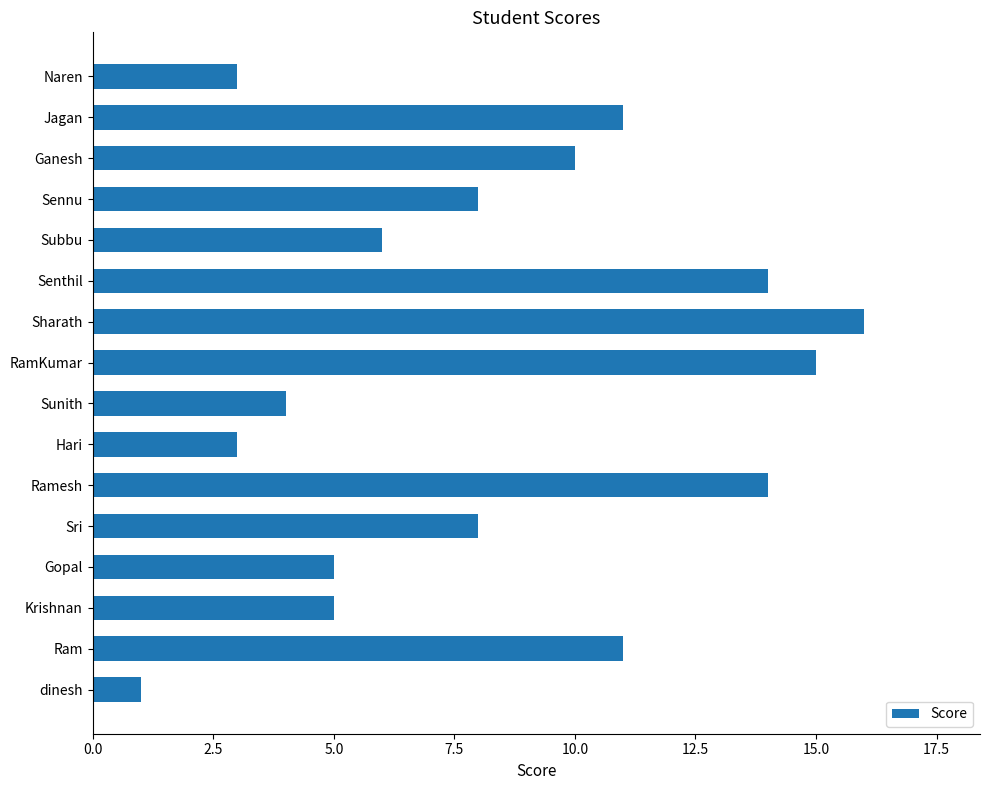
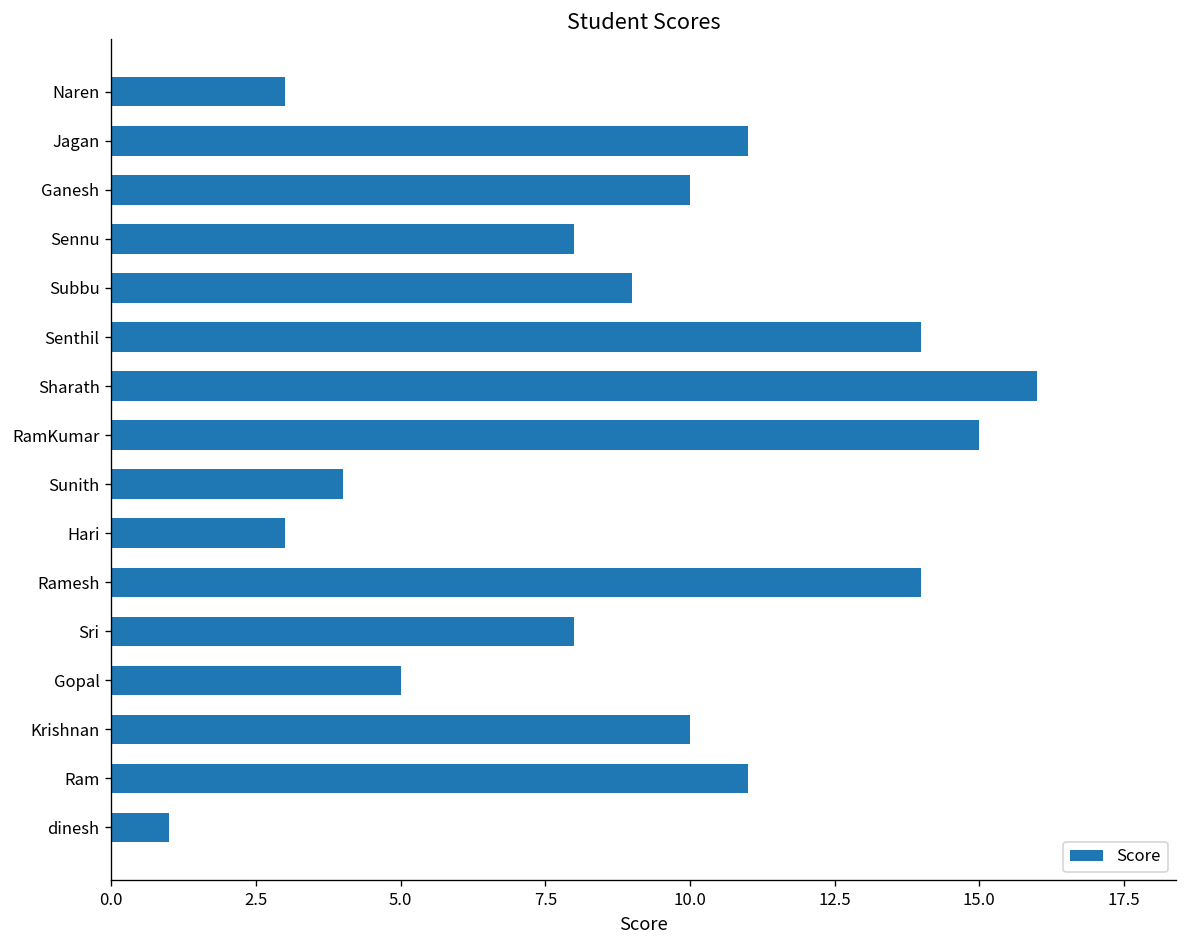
Subbu: 6 -> 9
Krishnan: 5 -> 10
